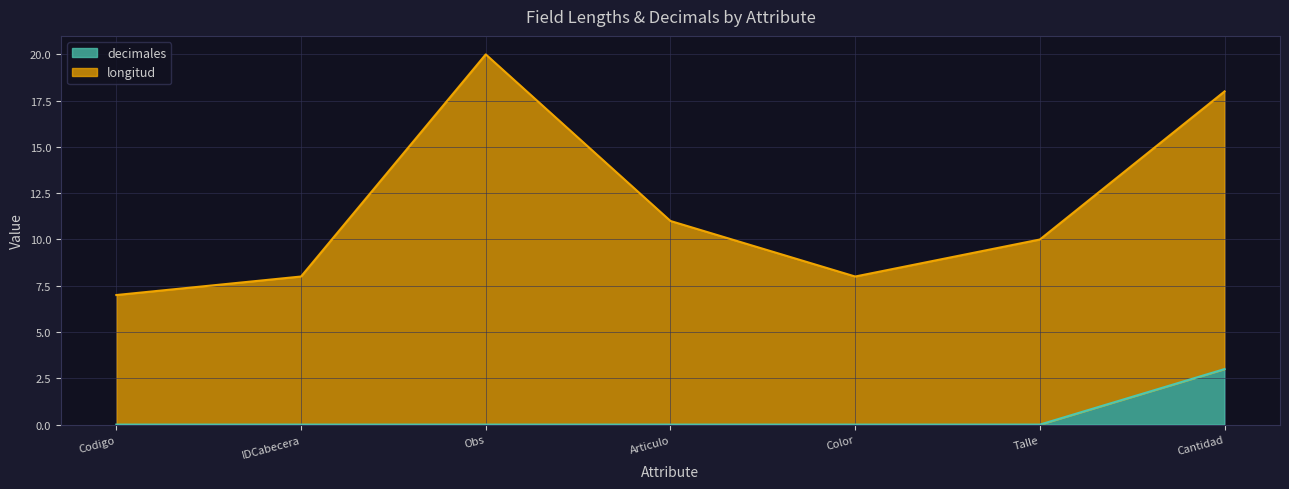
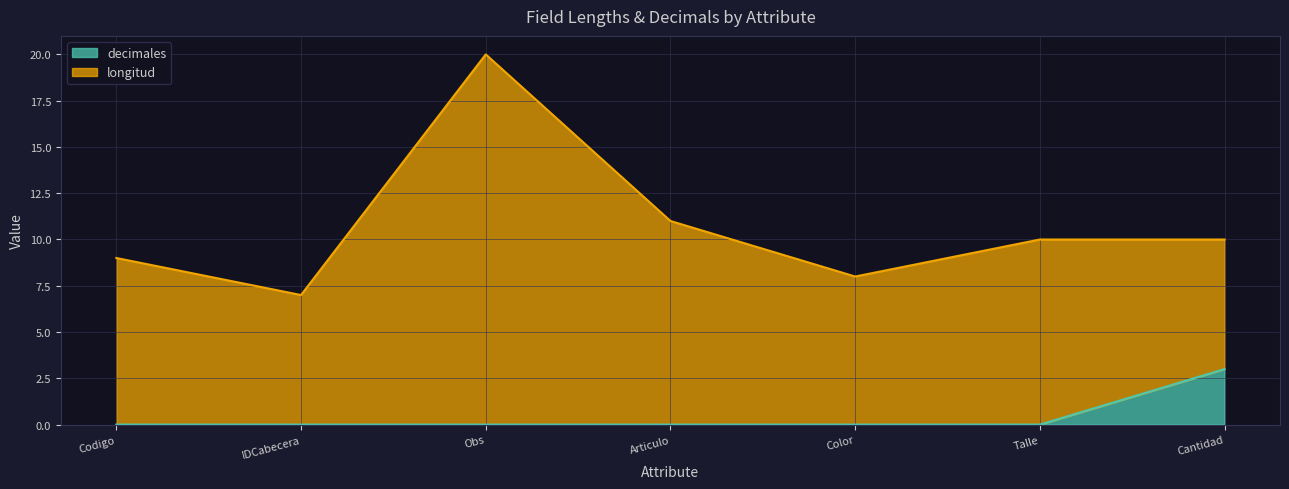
longitud, Codigo: 7 -> 9
longitud, IDCabecera: 8 -> 7
longitud, Cantidad: 15 -> 7
